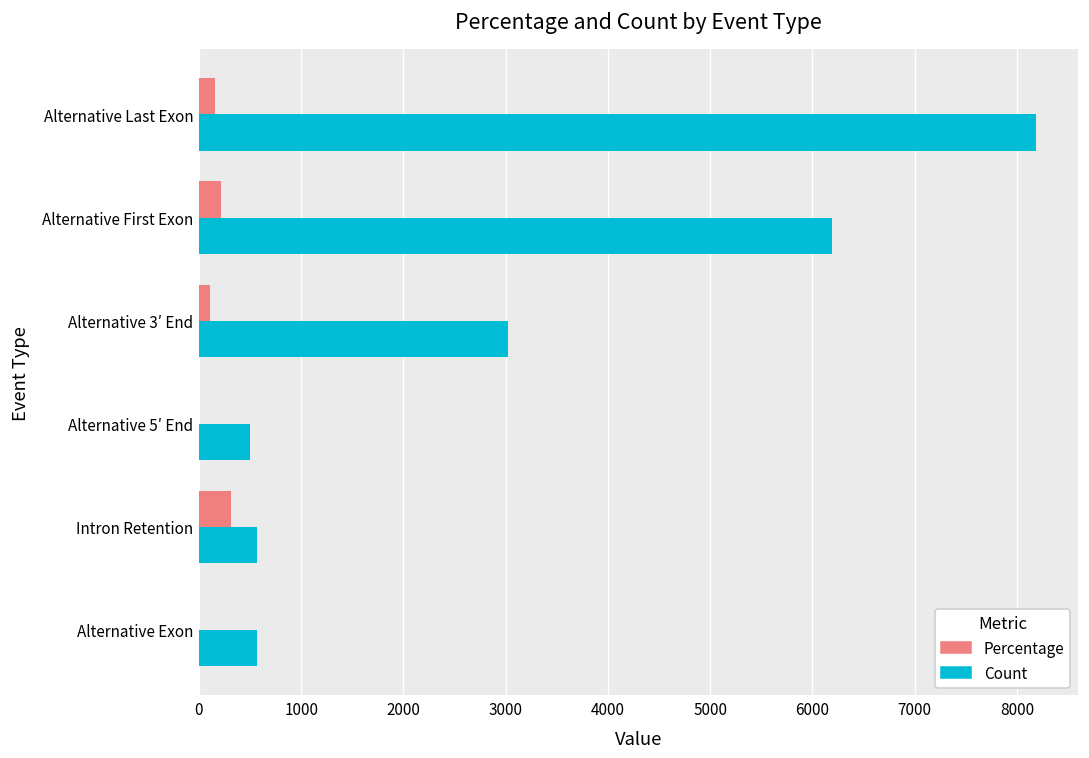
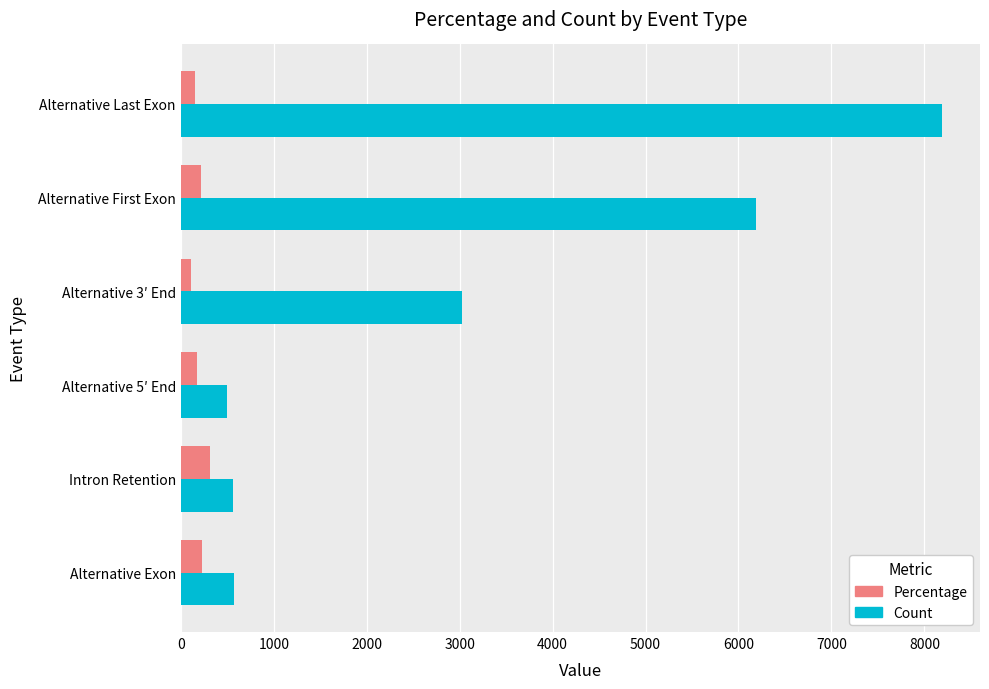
Percentage, Alternative 5′ End: 0 -> 200
Percentage, Alternative Exon: 0 -> 200
